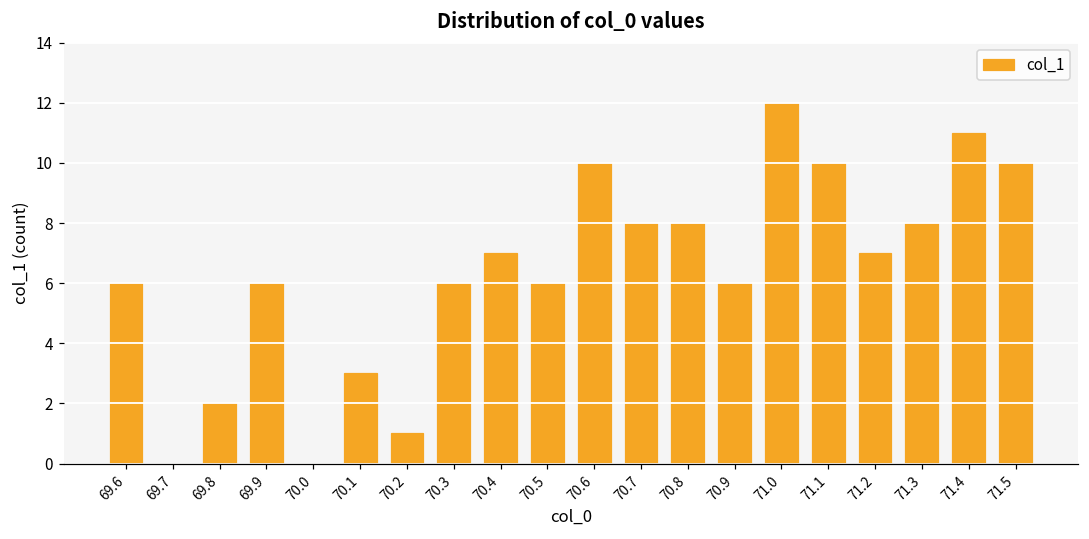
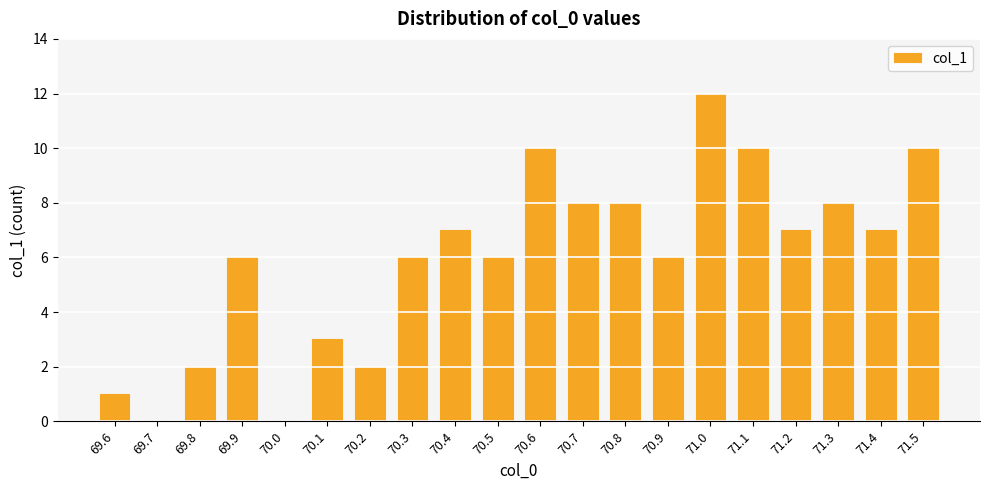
69.6: 6 -> 1
70.2: 1 -> 2
71.4: 11 -> 7
